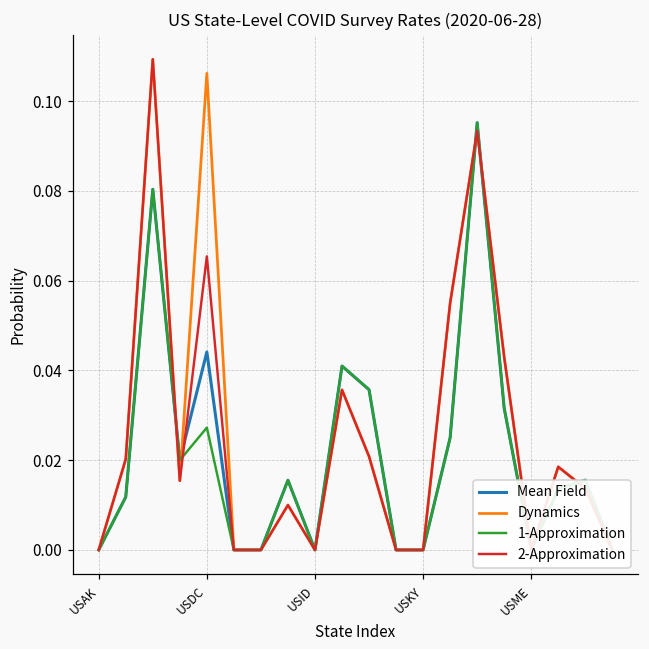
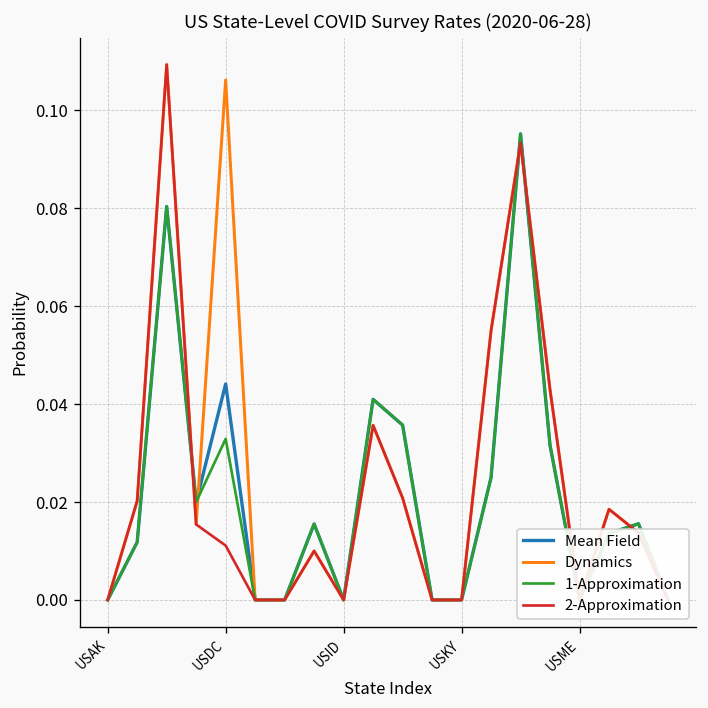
1-Approximation, USDC: 0.027 -> 0.033
2-Approximation, USDC: 0.065 -> 0.011
